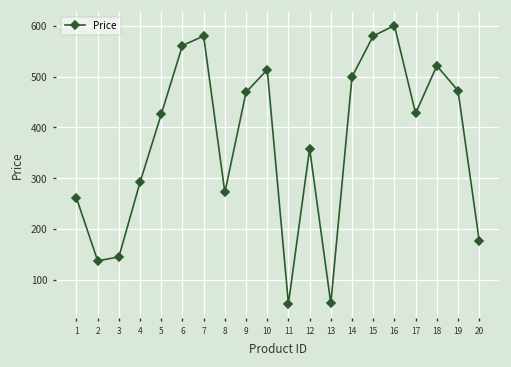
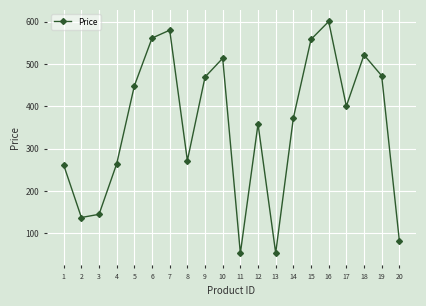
4: 290 -> 260
5: 430 -> 450
14: 500 -> 370
15: 580 -> 560
17: 430 -> 400
20: 180 -> 80
